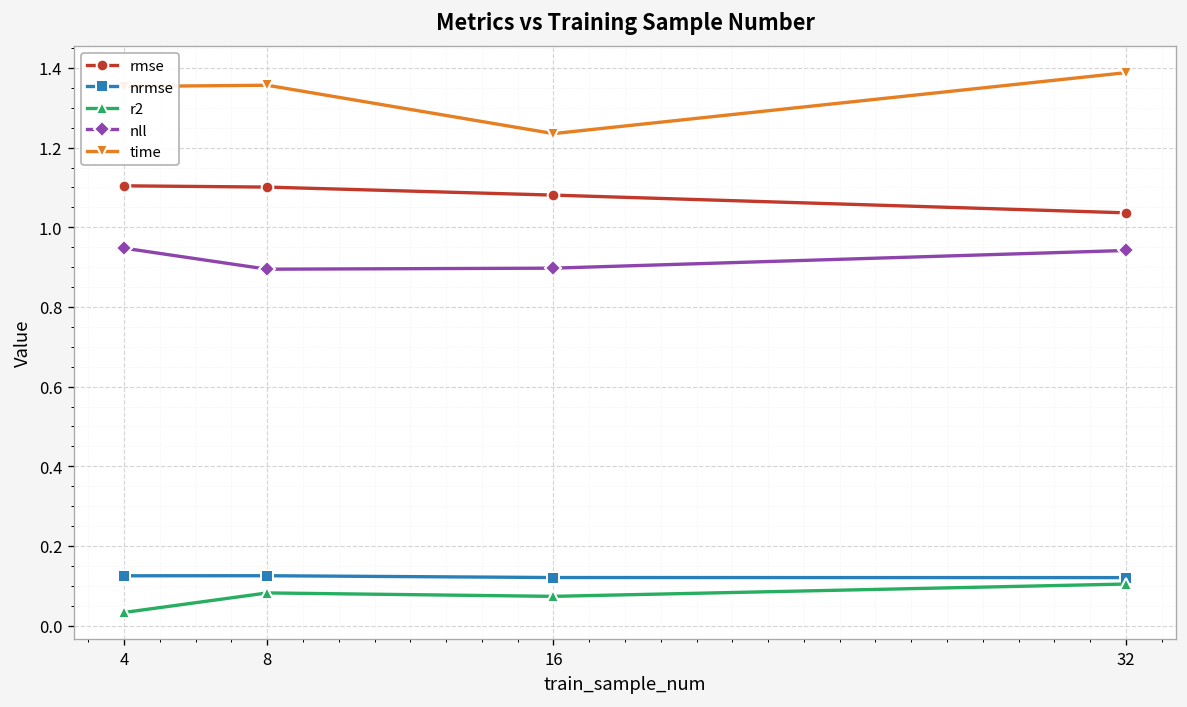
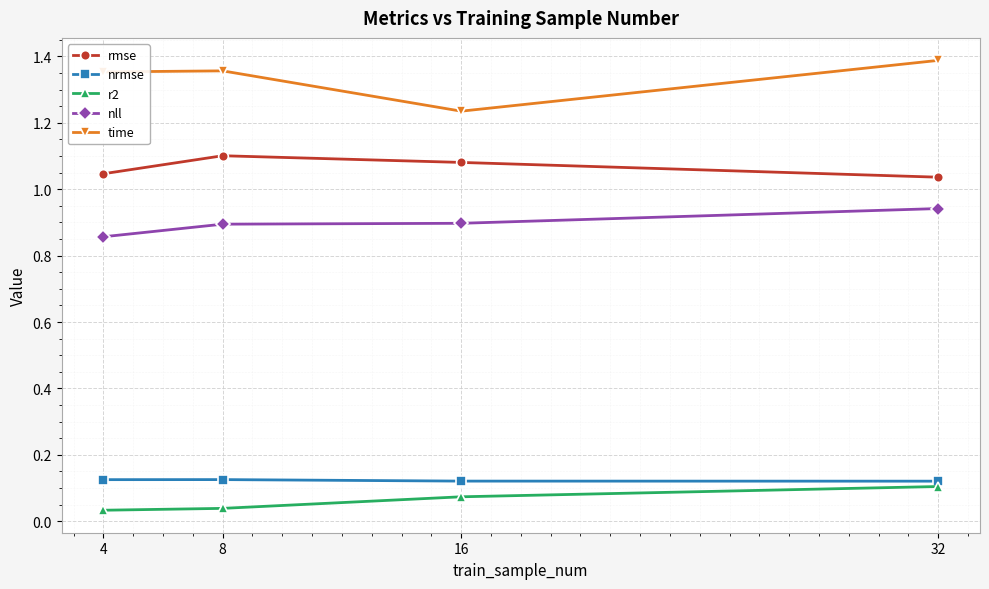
rmse, 4: 1.10 -> 1.05
nll, 4: 0.95 -> 0.86
r2, 8: 0.08 -> 0.04
